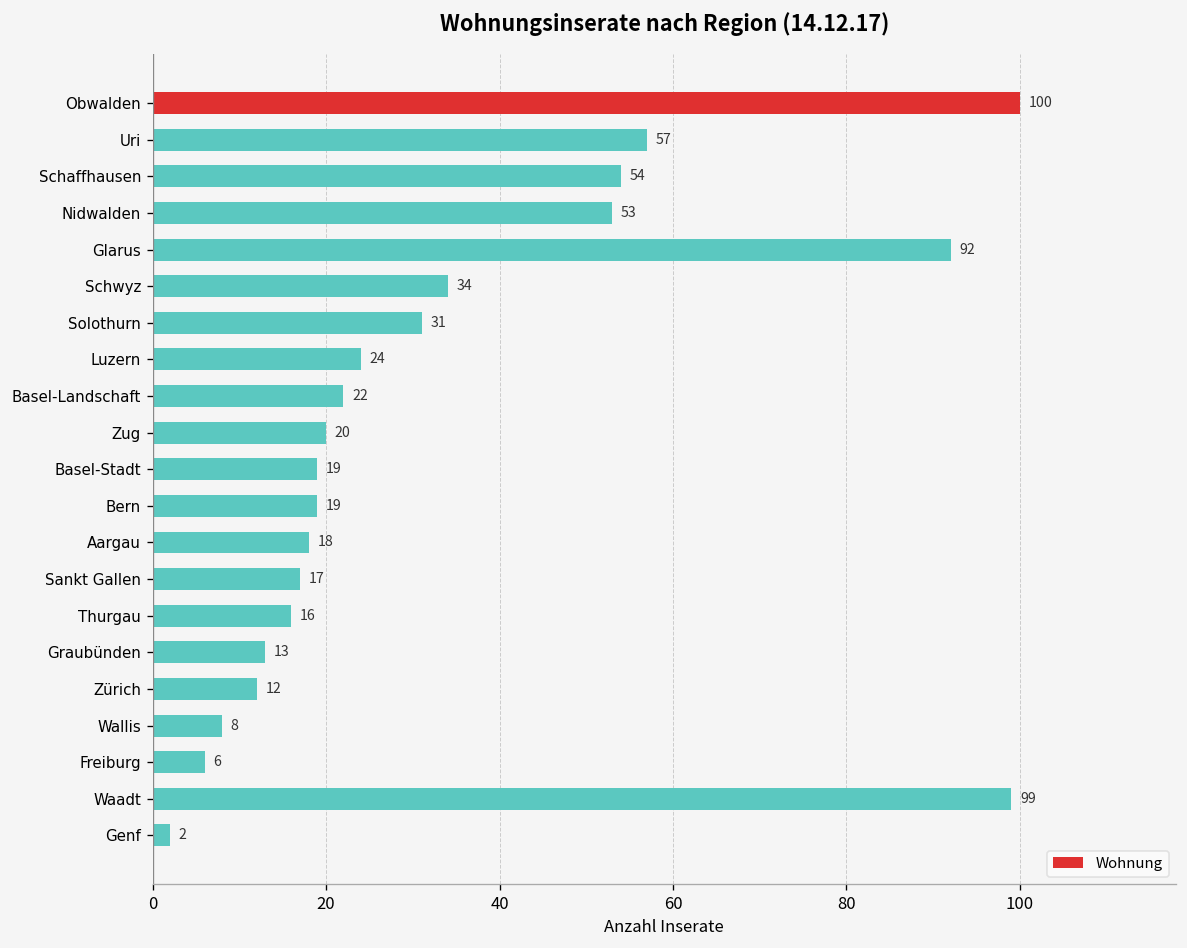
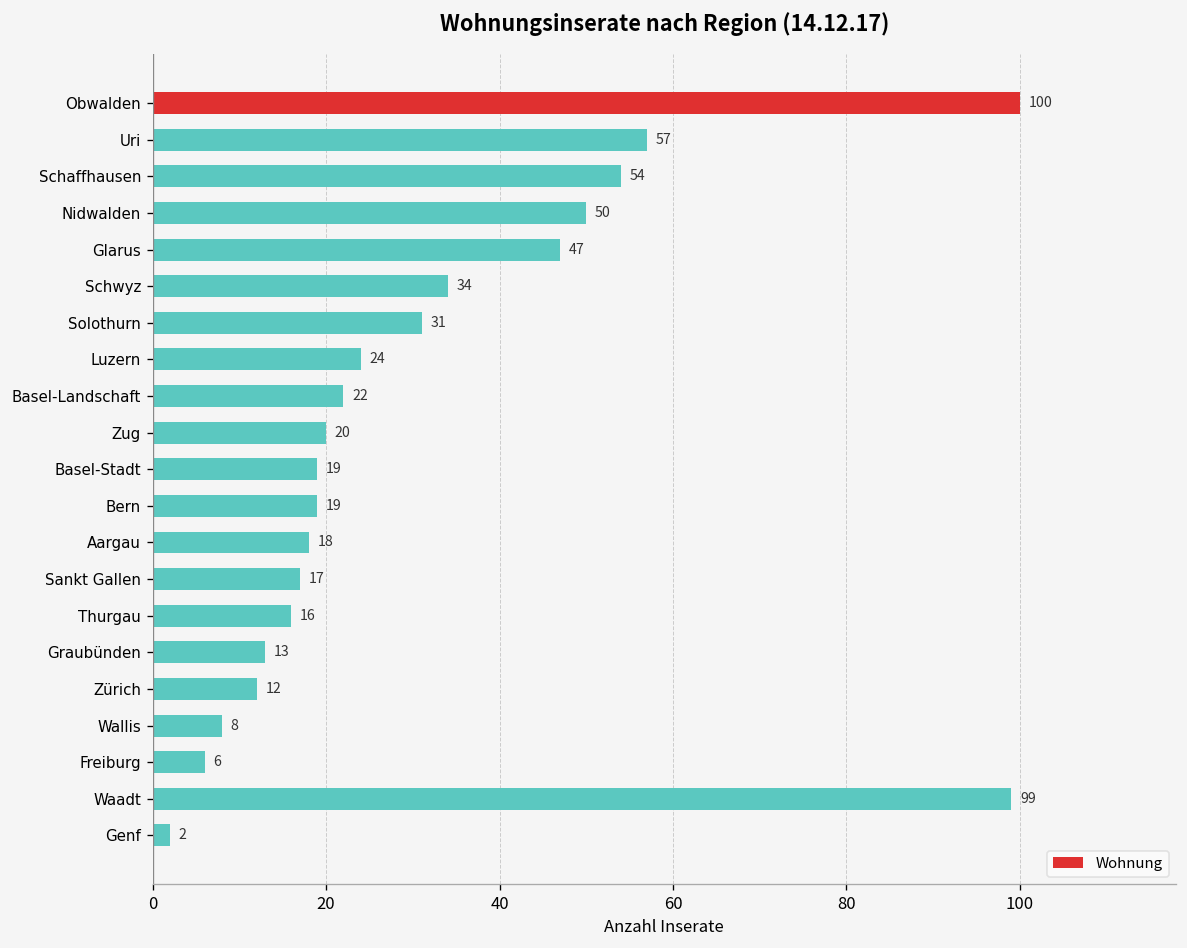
Nidwalden: 53 -> 50
Glarus: 92 -> 47
